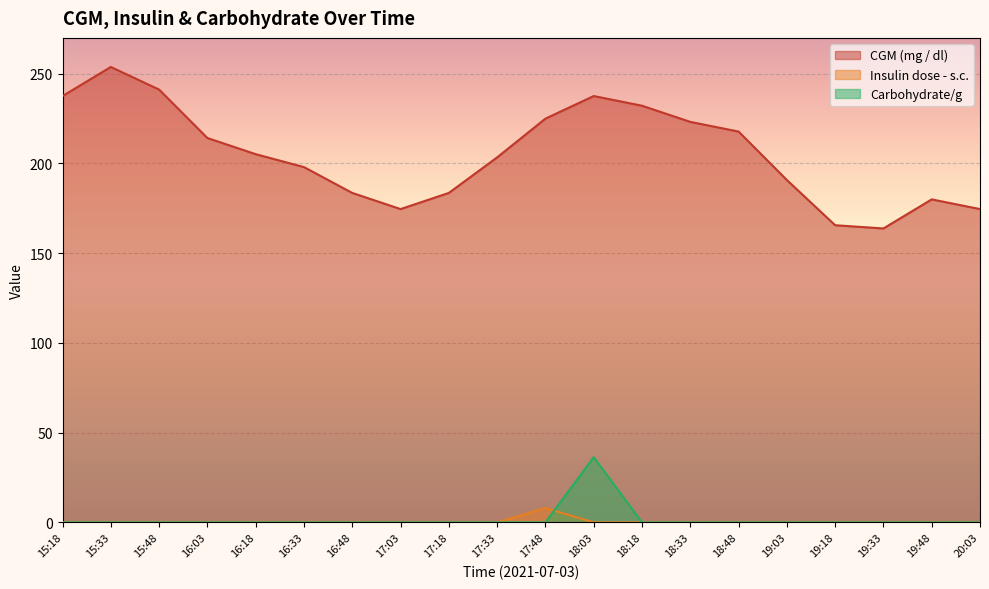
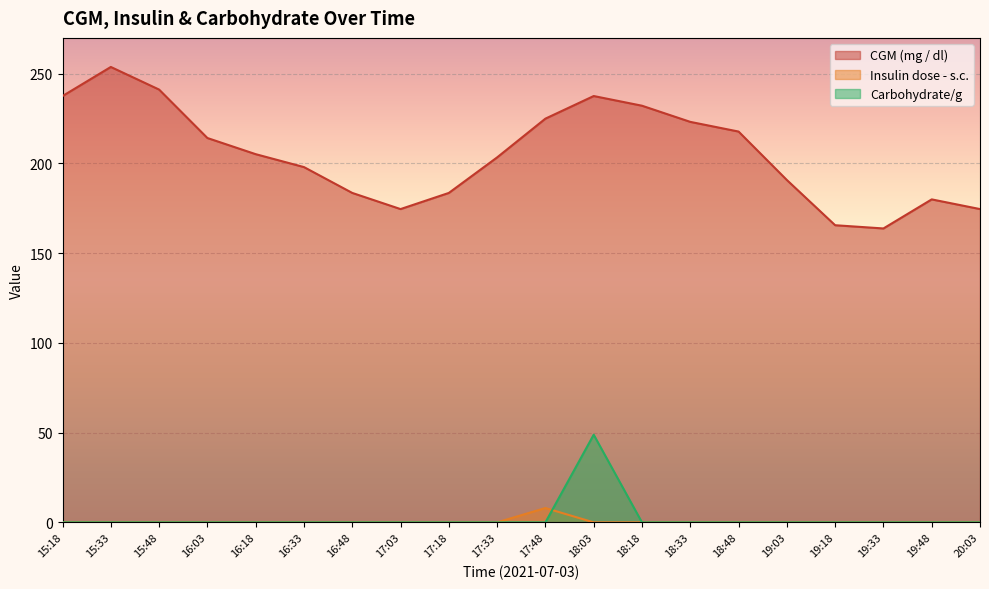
Carbohydrate/g, 18:03: 36 -> 49
